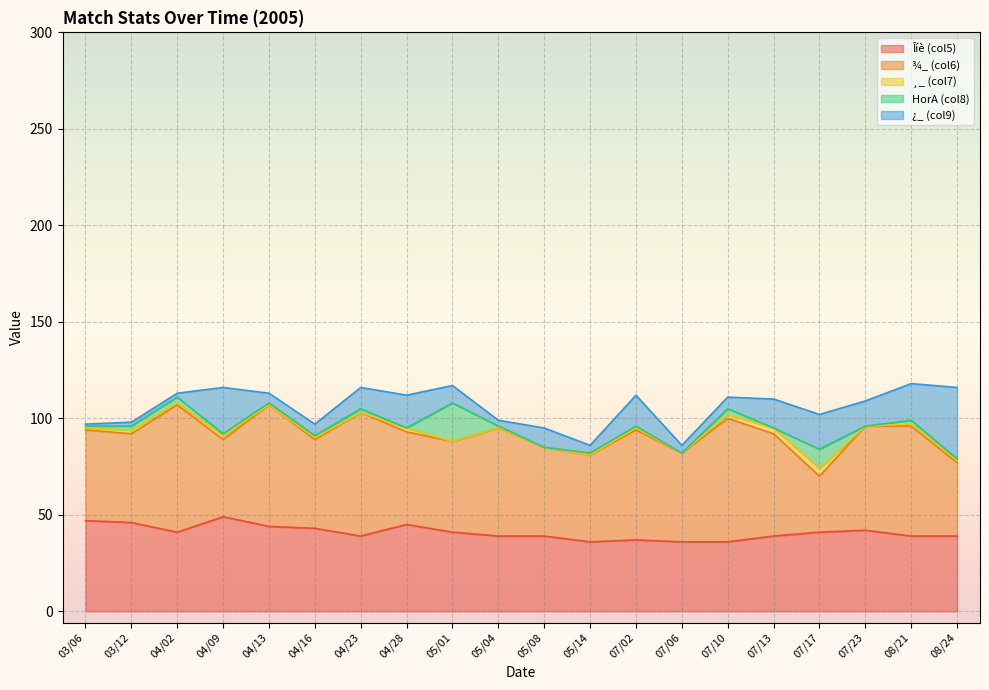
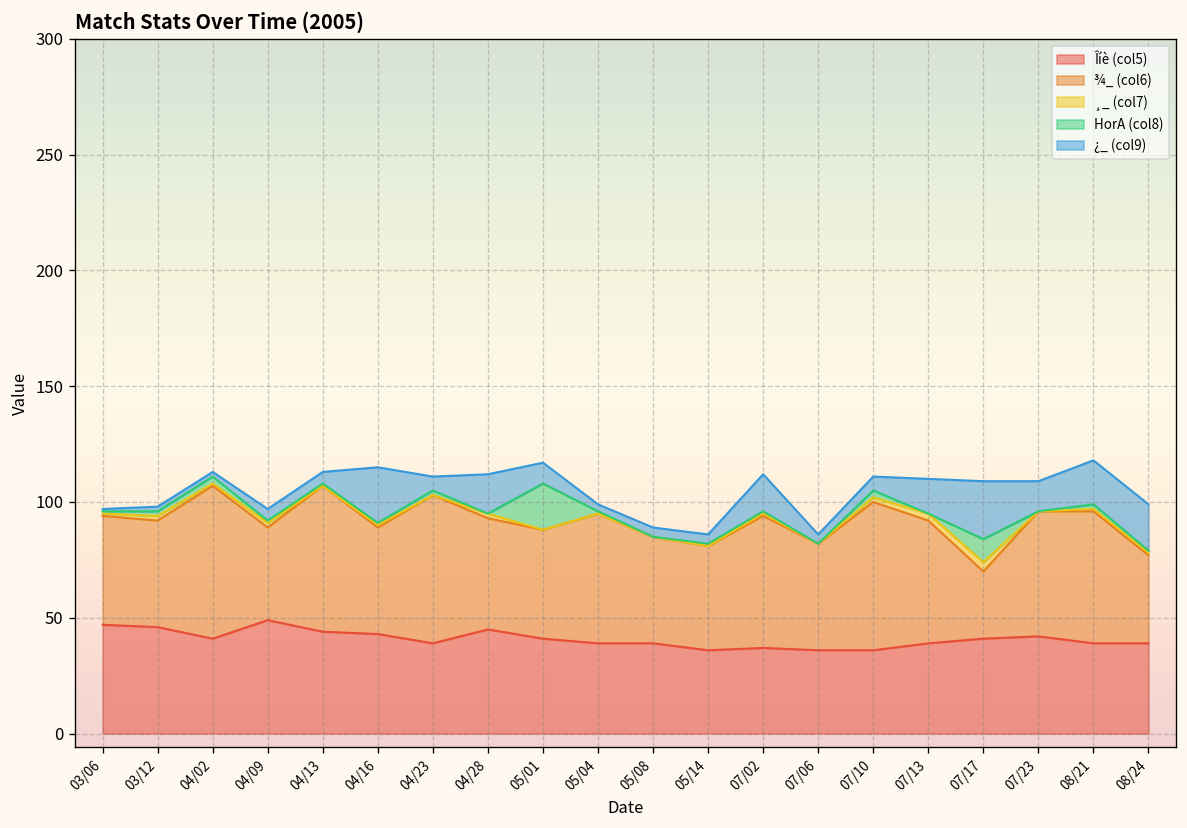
¿_ (col9), 04/09: 24 -> 5
¿_ (col9), 04/16: 6 -> 24
¿_ (col9), 04/23: 11 -> 6
¿_ (col9), 05/08: 10 -> 4
¿_ (col9), 07/17: 18 -> 25
¿_ (col9), 08/24: 37 -> 20
